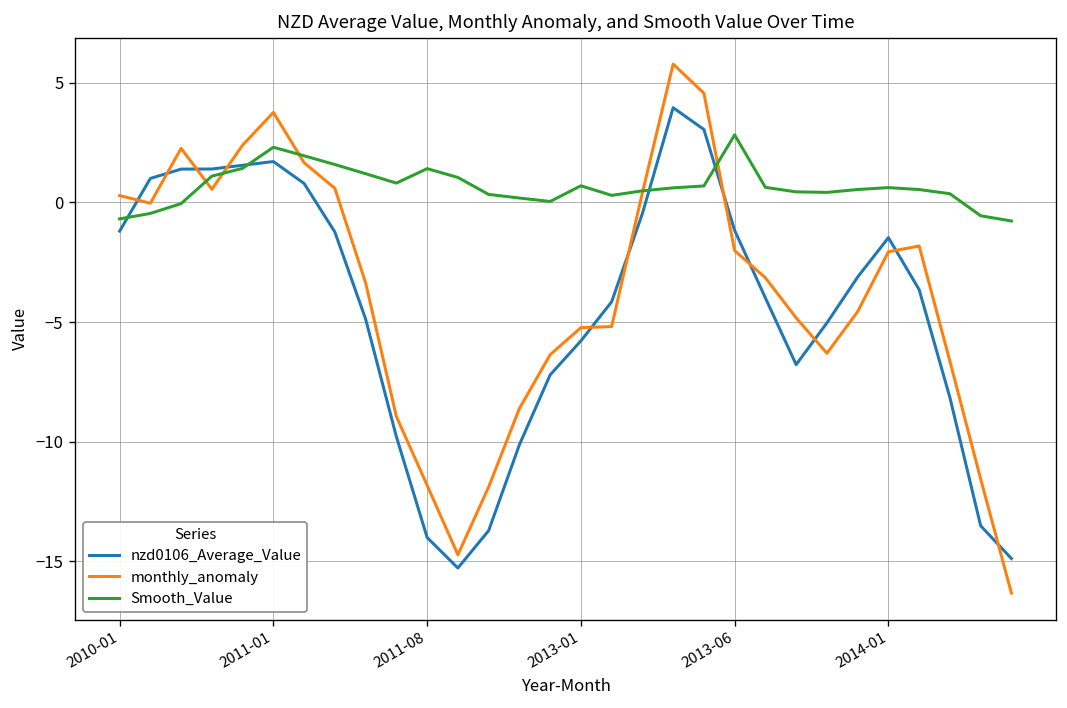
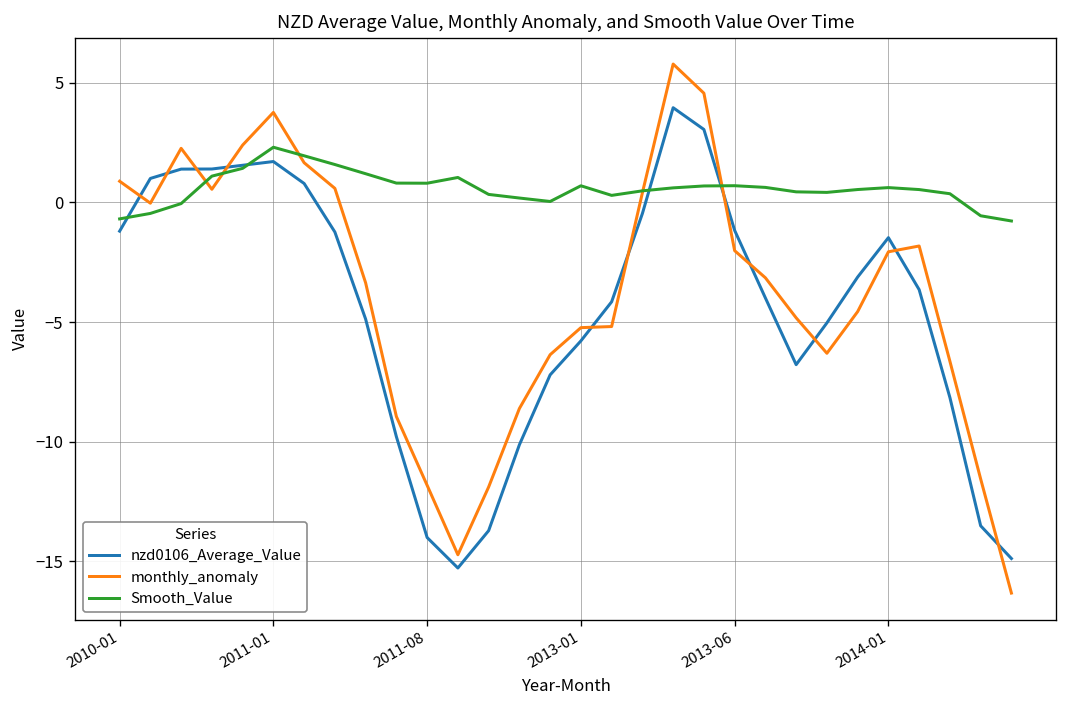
monthly_anomaly, 2010-01: 0.3 -> 0.9
Smooth_Value, 2011-08: 1.4 -> 0.8
Smooth_Value, 2013-06: 2.8 -> 0.7
